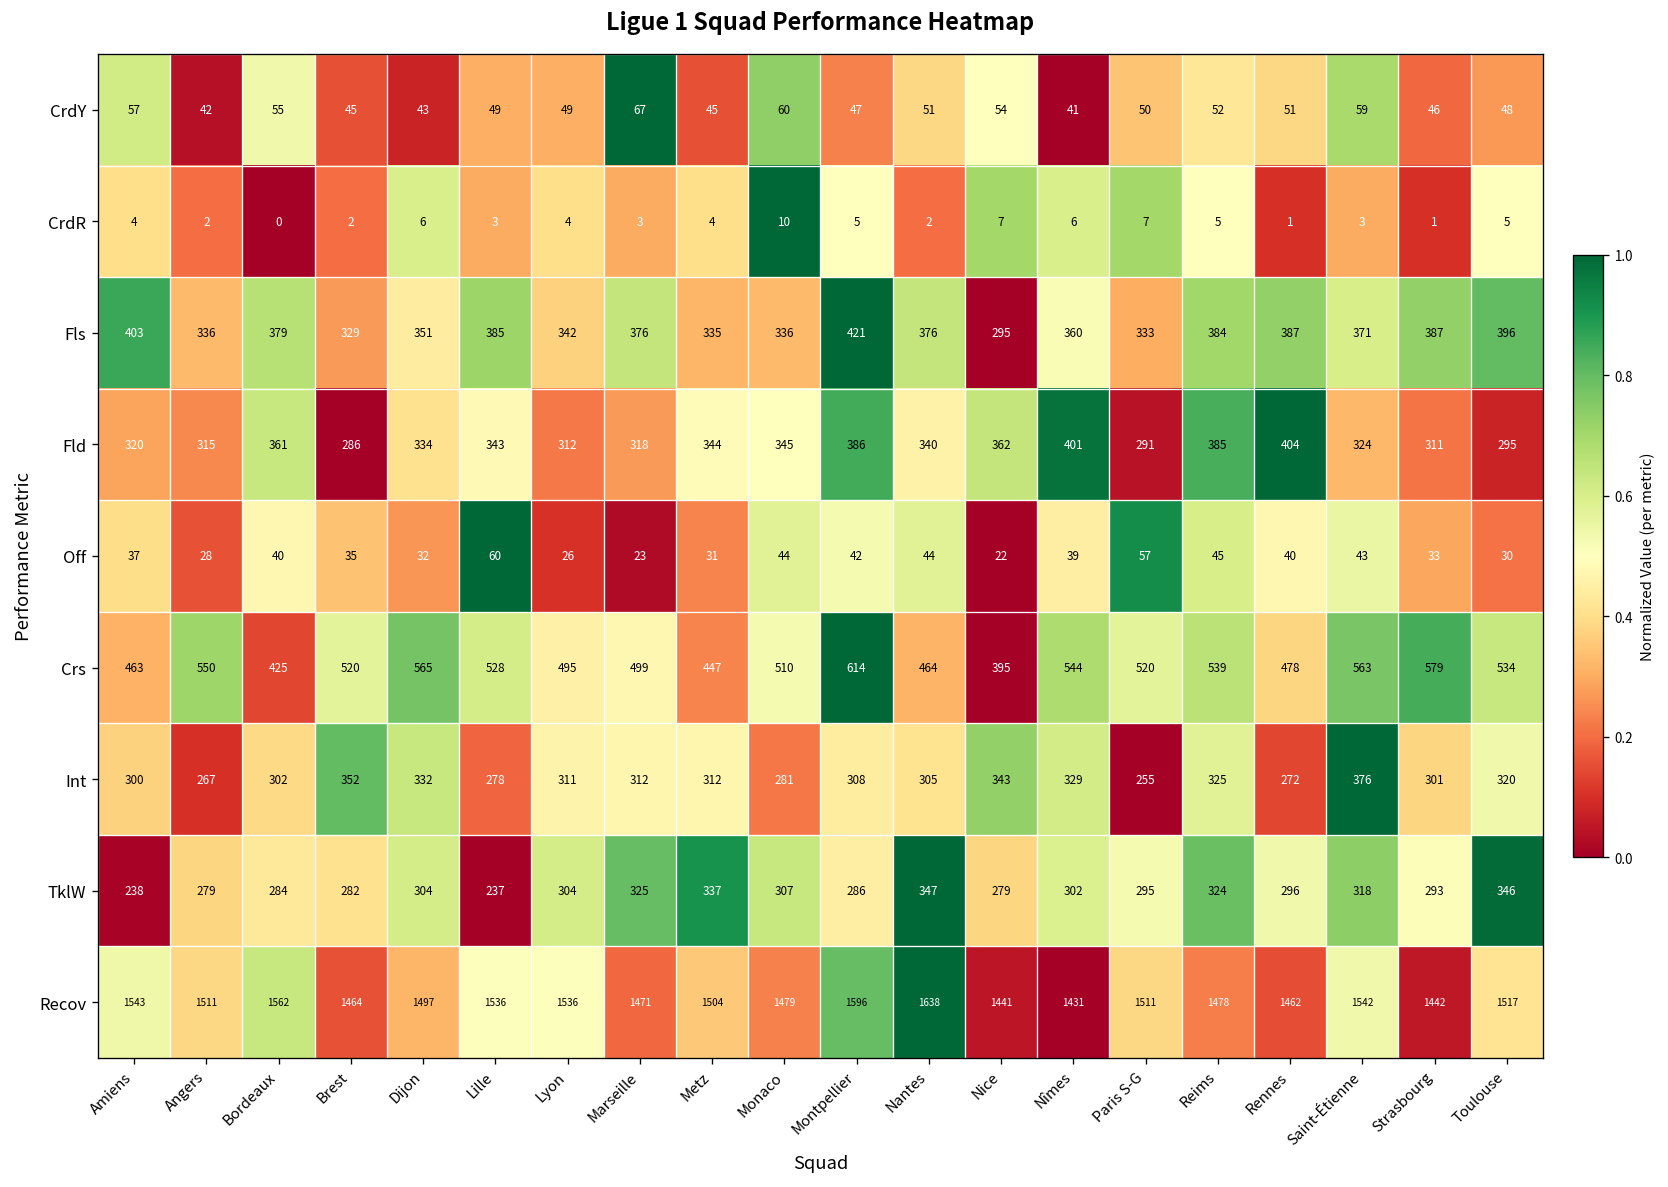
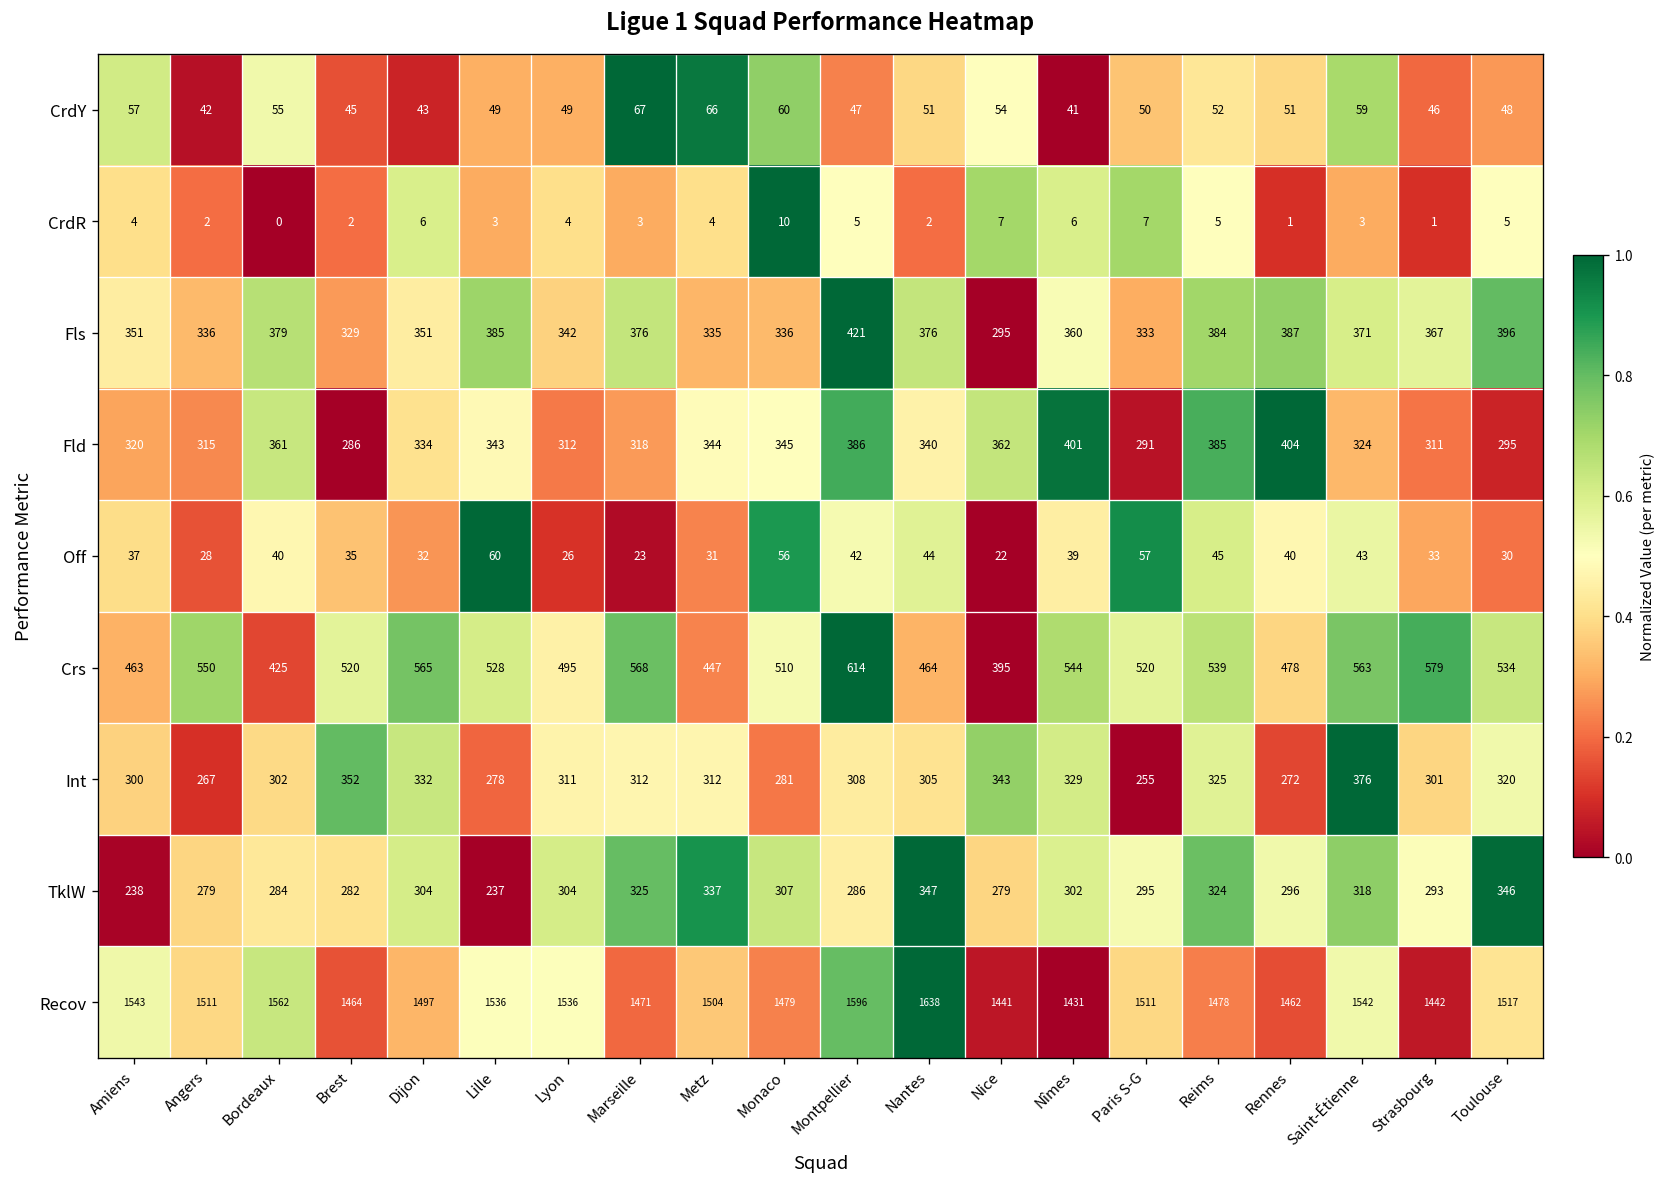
CrdY, Metz: 45 -> 66
Fls, Amiens: 403 -> 351
Fls, Strasbourg: 387 -> 367
Off, Monaco: 44 -> 56
Crs, Marseille: 499 -> 568
